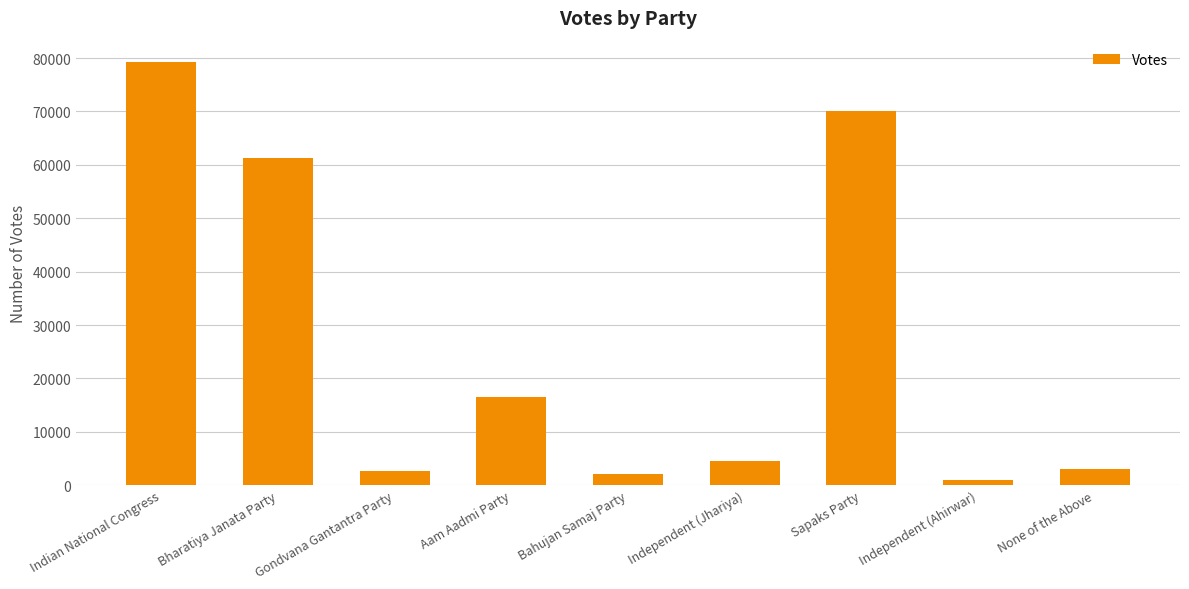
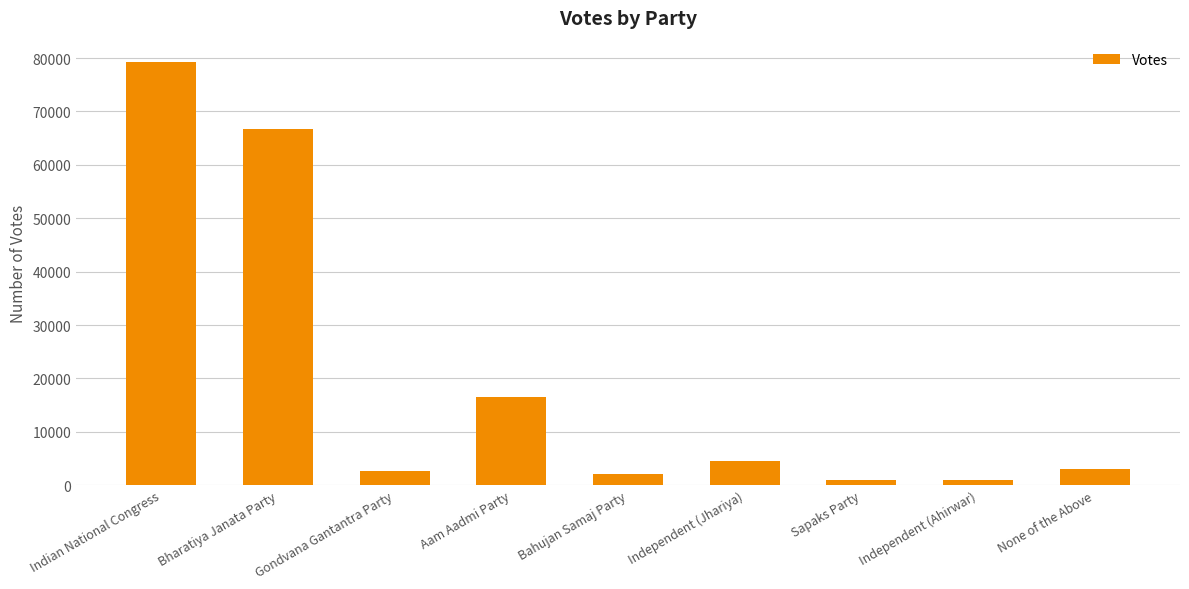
Bharatiya Janata Party: 61000 -> 67000
Sapaks Party: 70000 -> 1000
